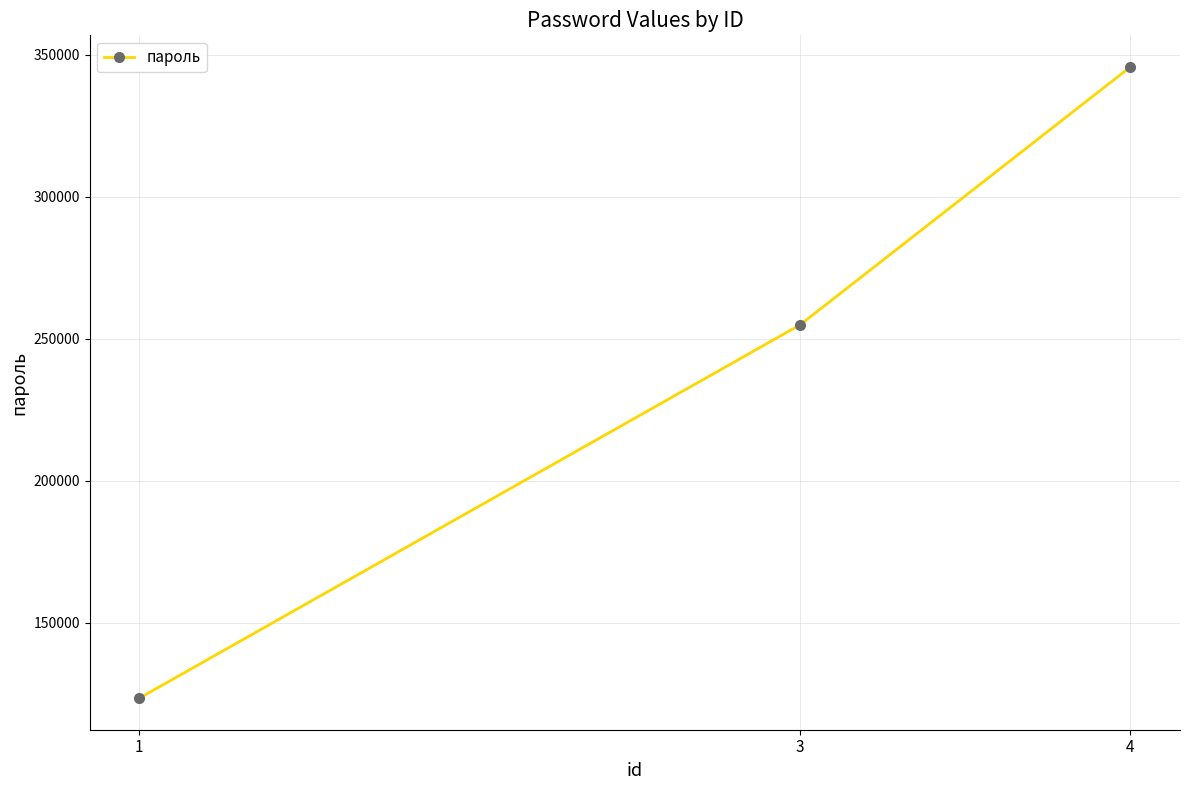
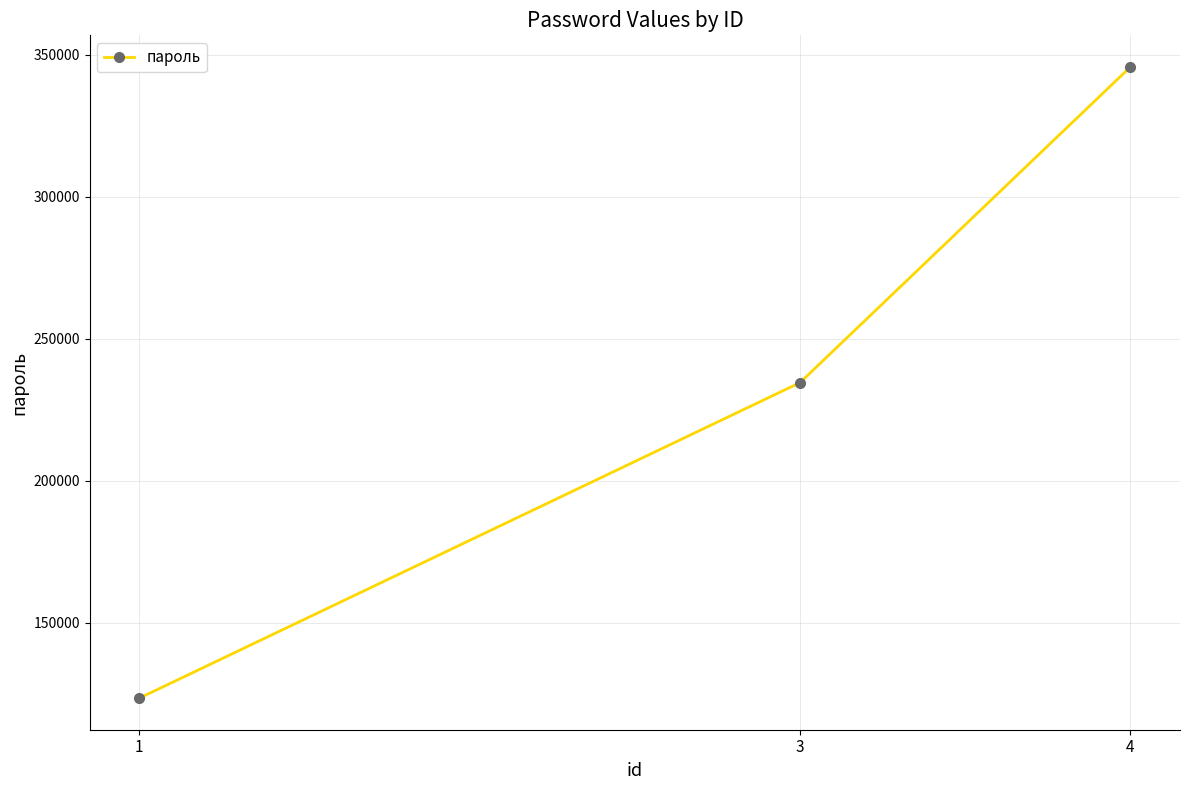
3: 255000 -> 235000
